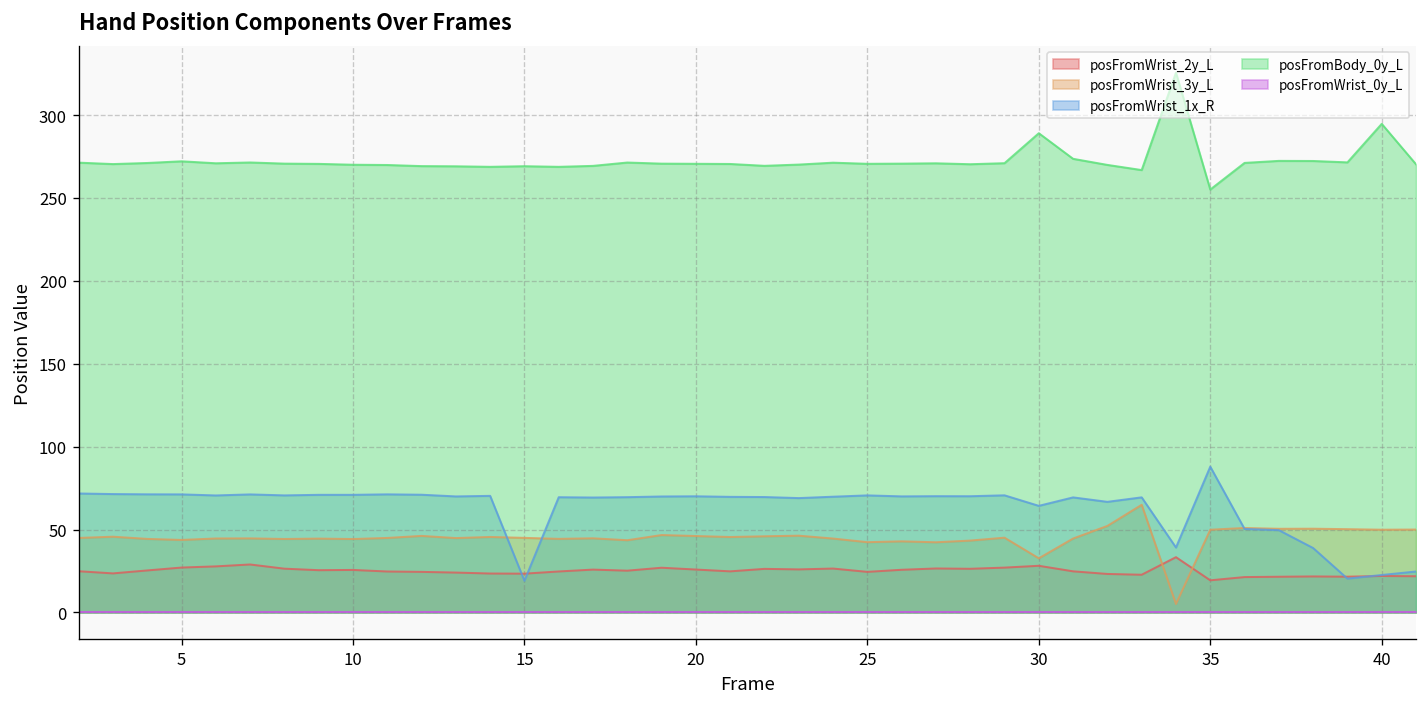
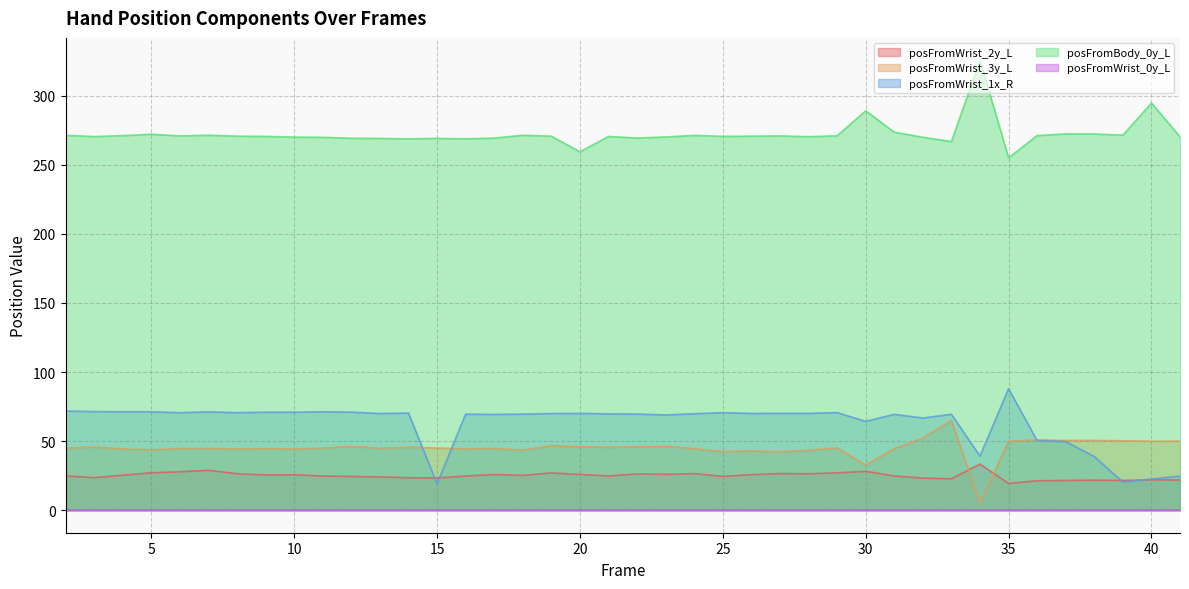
posFromBody_0y_L, 20: 271 -> 259
